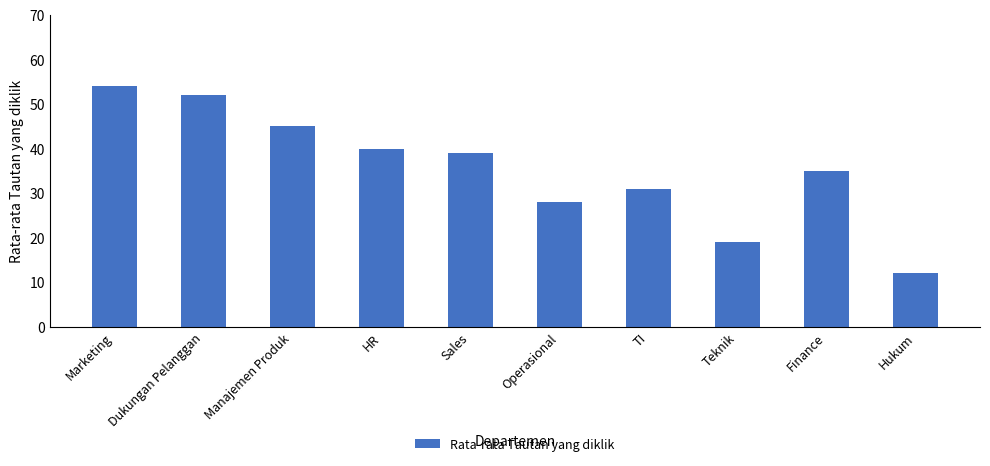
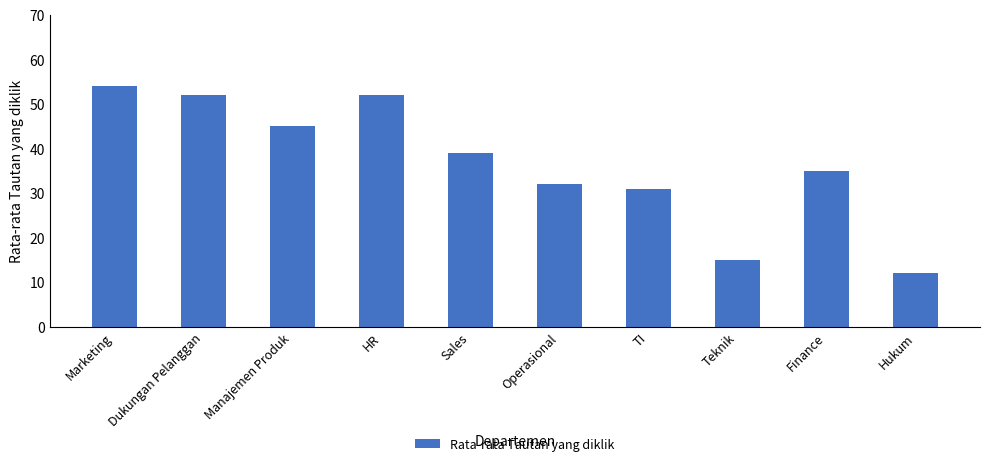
HR: 40 -> 52
Operasional: 28 -> 32
Teknik: 19 -> 15
